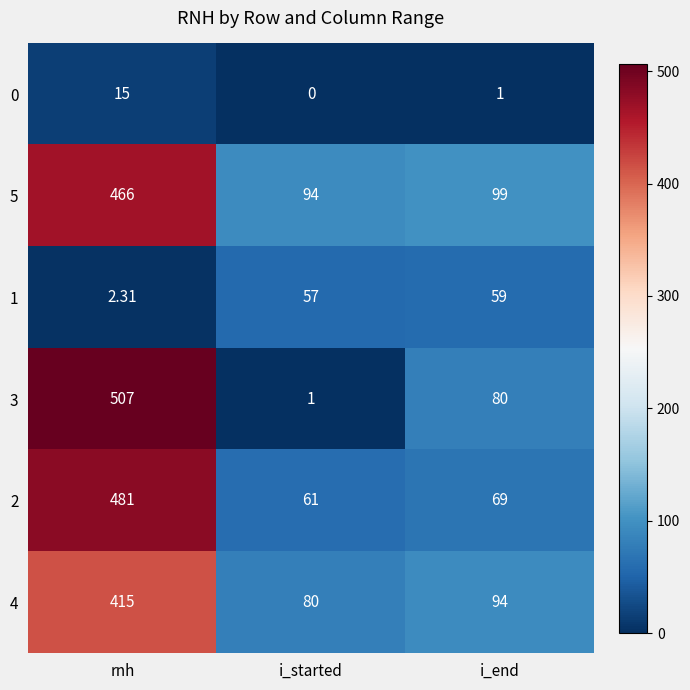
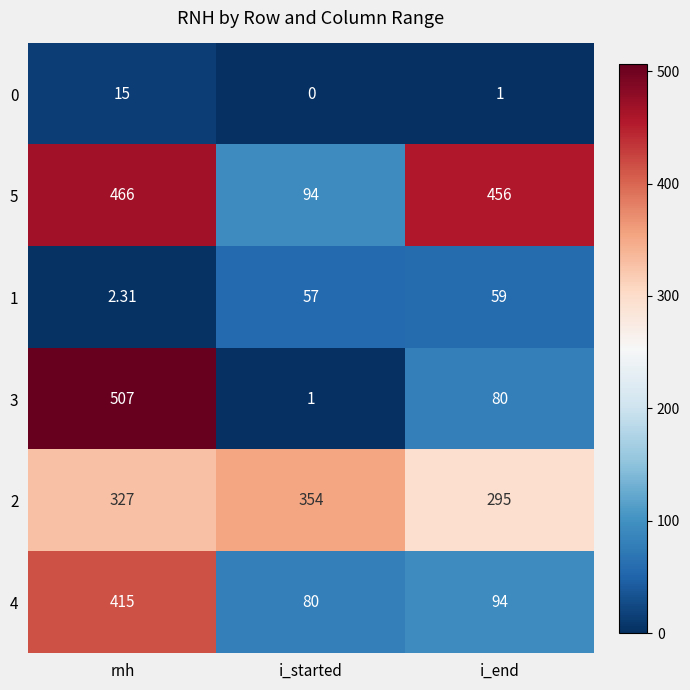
5, i_end: 99 -> 456
2, rnh: 481 -> 327
2, i_started: 61 -> 354
2, i_end: 69 -> 295
